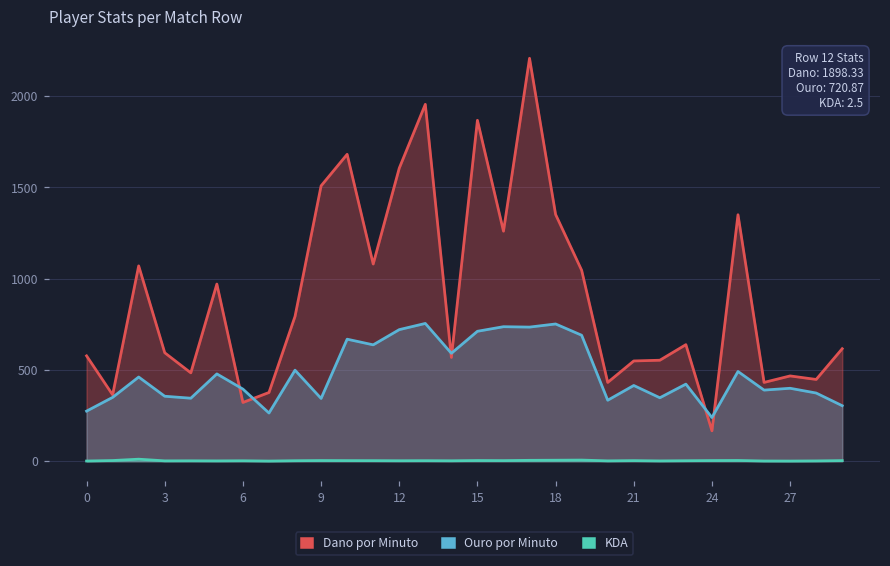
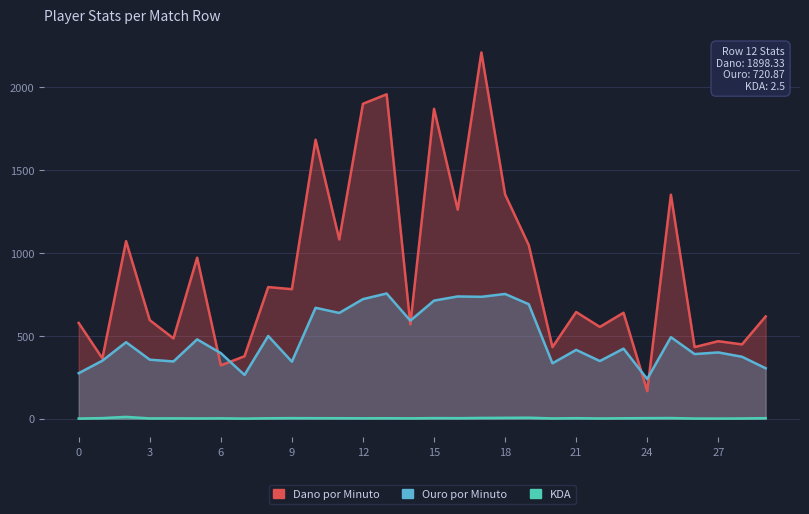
Dano por Minuto, 9: 1510 -> 780
Dano por Minuto, 12: 1610 -> 1900
Dano por Minuto, 21: 550 -> 640
